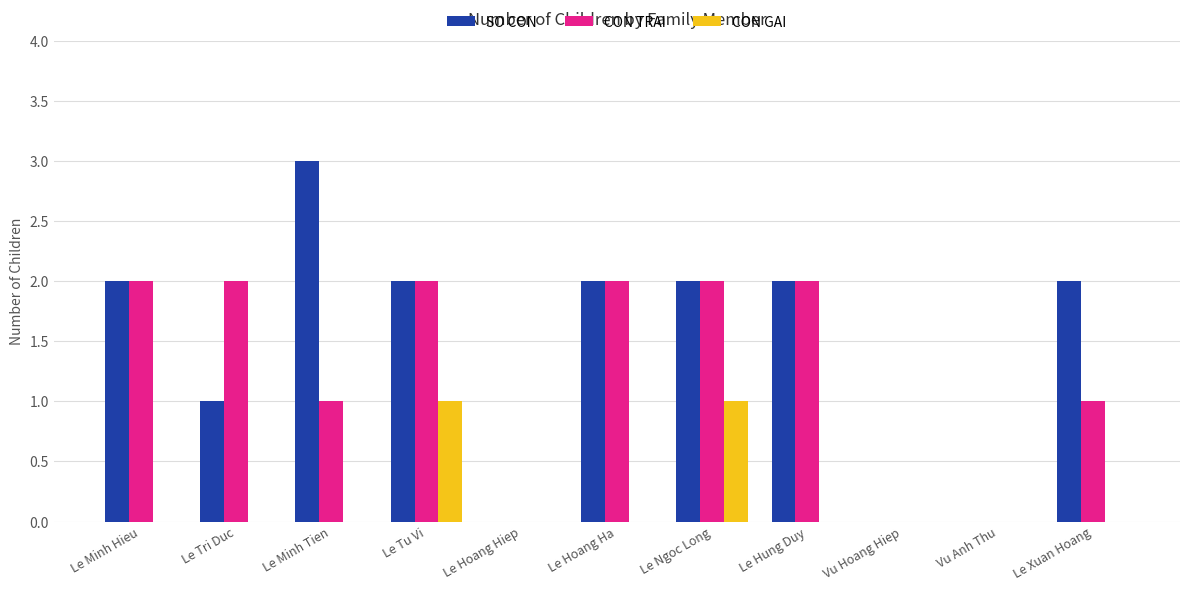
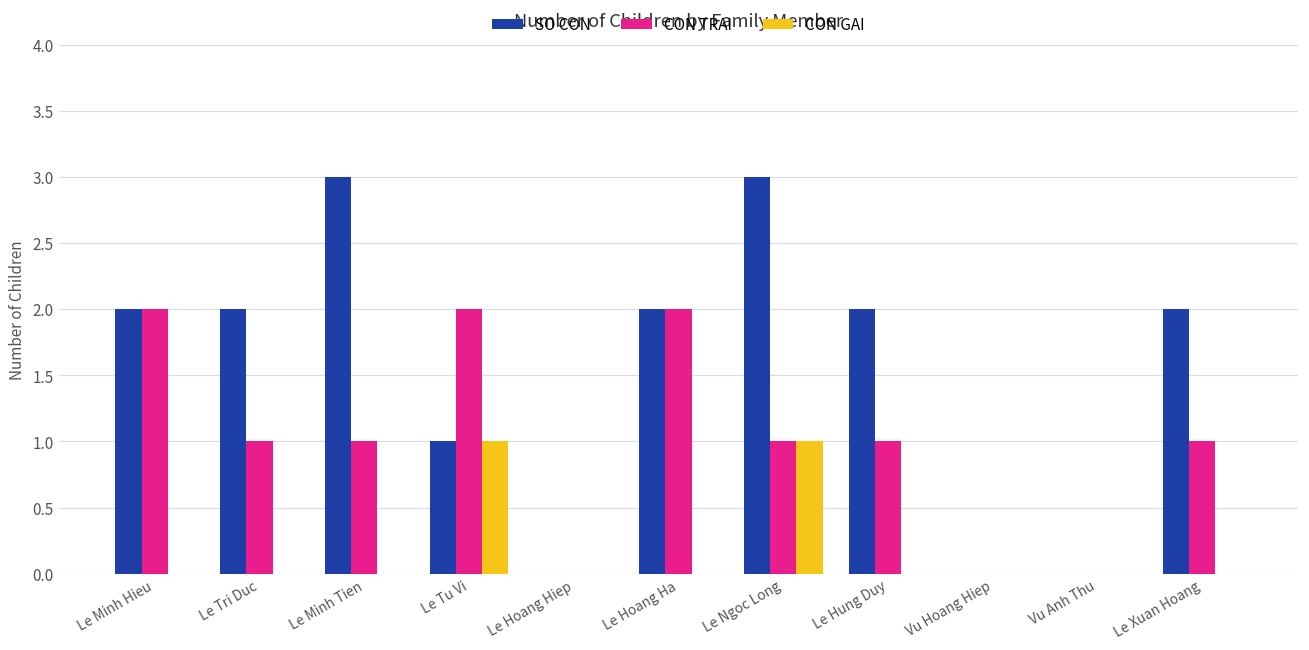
SO CON, Le Tri Duc: 1 -> 2
CON TRAI, Le Tri Duc: 2 -> 1
SO CON, Le Tu Vi: 2 -> 1
SO CON, Le Ngoc Long: 2 -> 3
CON TRAI, Le Ngoc Long: 2 -> 1
CON TRAI, Le Hung Duy: 2 -> 1
